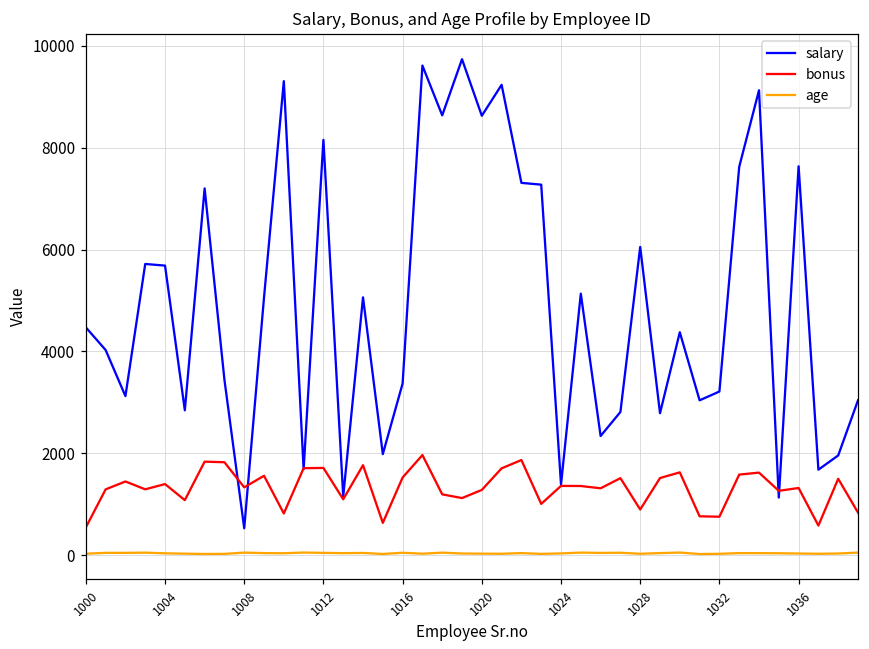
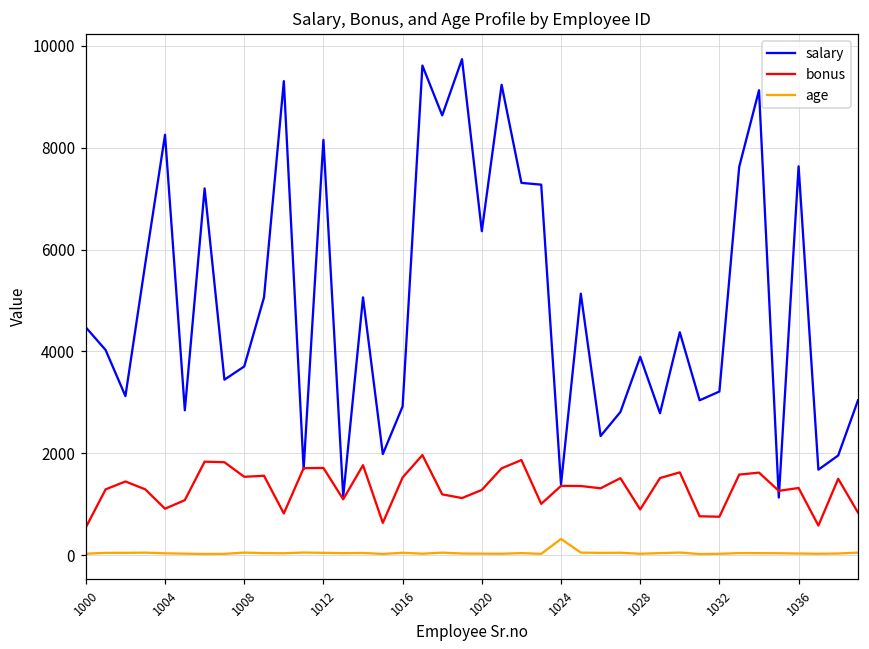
salary, 1004: 5700 -> 8300
bonus, 1004: 1400 -> 900
salary, 1008: 500 -> 3700
bonus, 1008: 1300 -> 1500
salary, 1016: 3400 -> 2900
salary, 1020: 8600 -> 6400
age, 1024: 0 -> 300
salary, 1028: 6100 -> 3900
